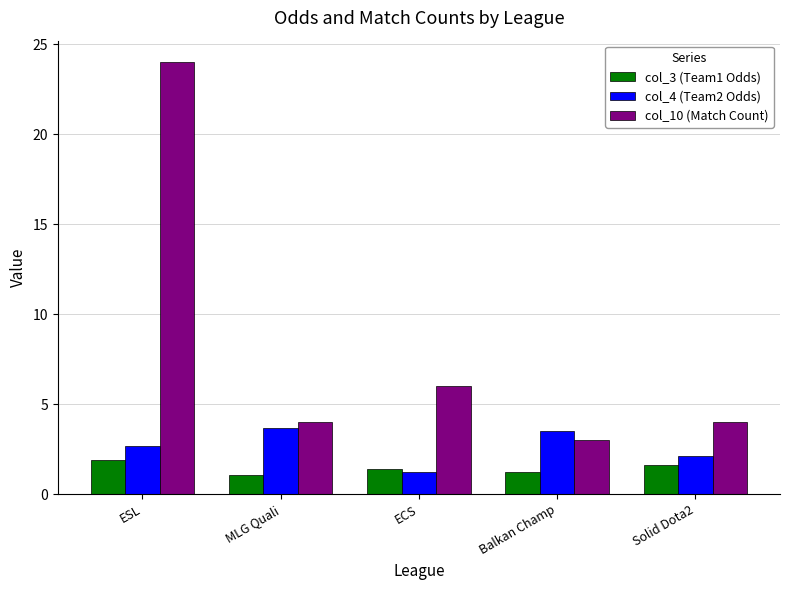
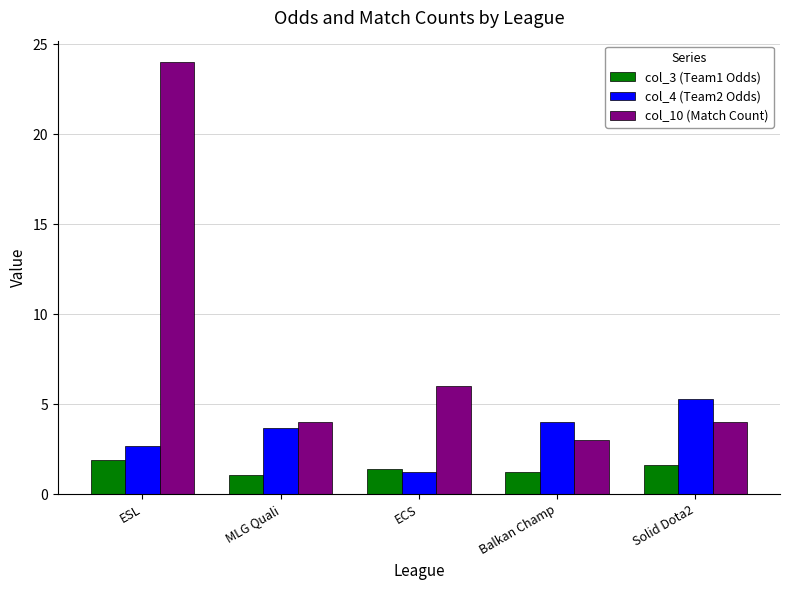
col_4 (Team2 Odds), Balkan Champ: 3.5 -> 4.0
col_4 (Team2 Odds), Solid Dota2: 2.1 -> 5.3
